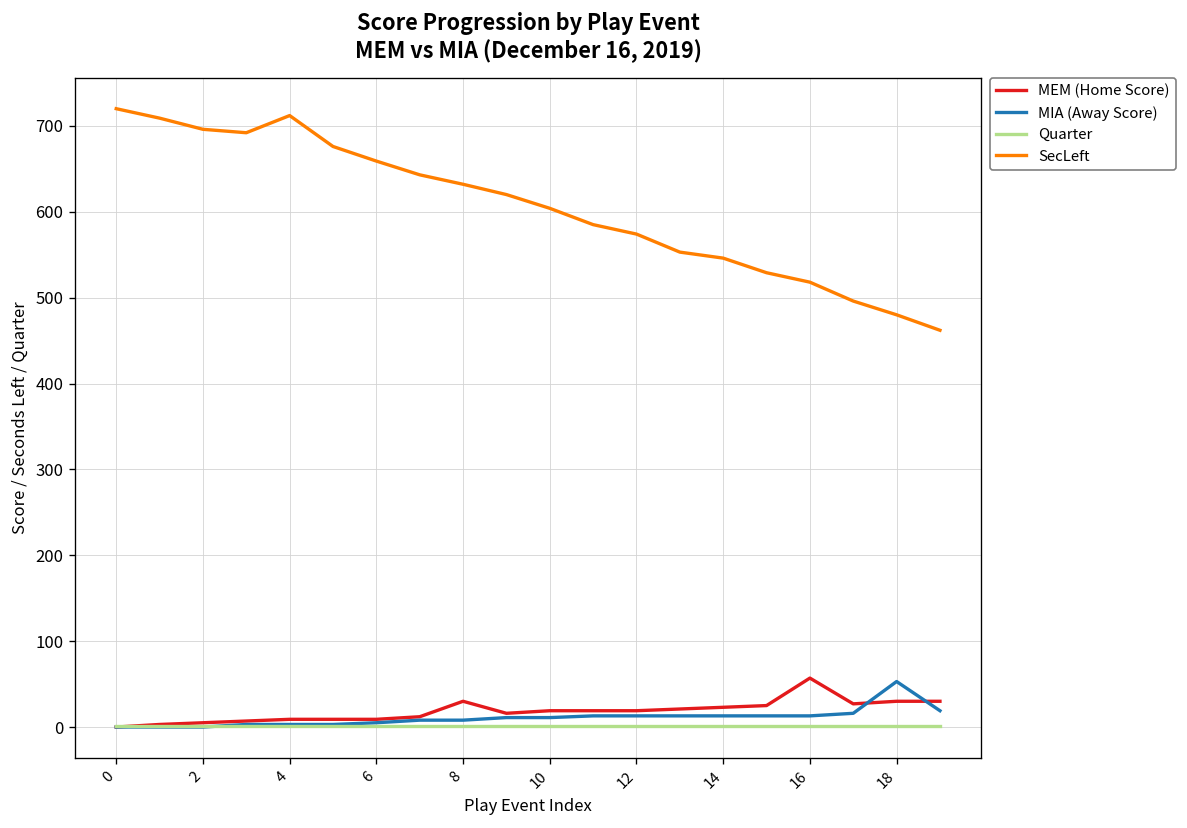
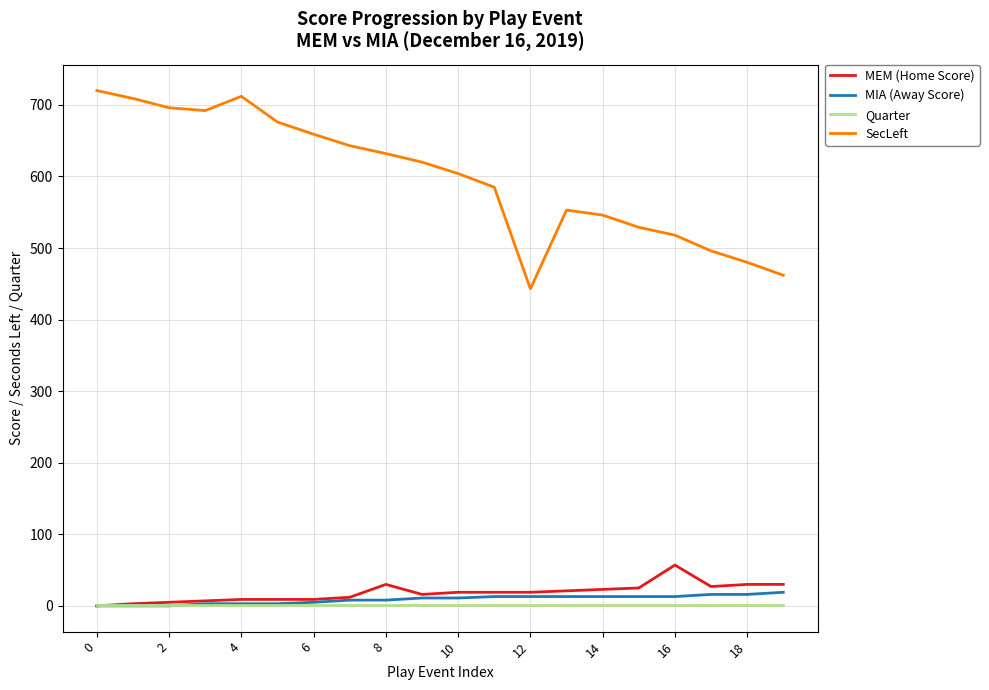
SecLeft, 12: 570 -> 440
MIA (Away Score), 18: 50 -> 20
